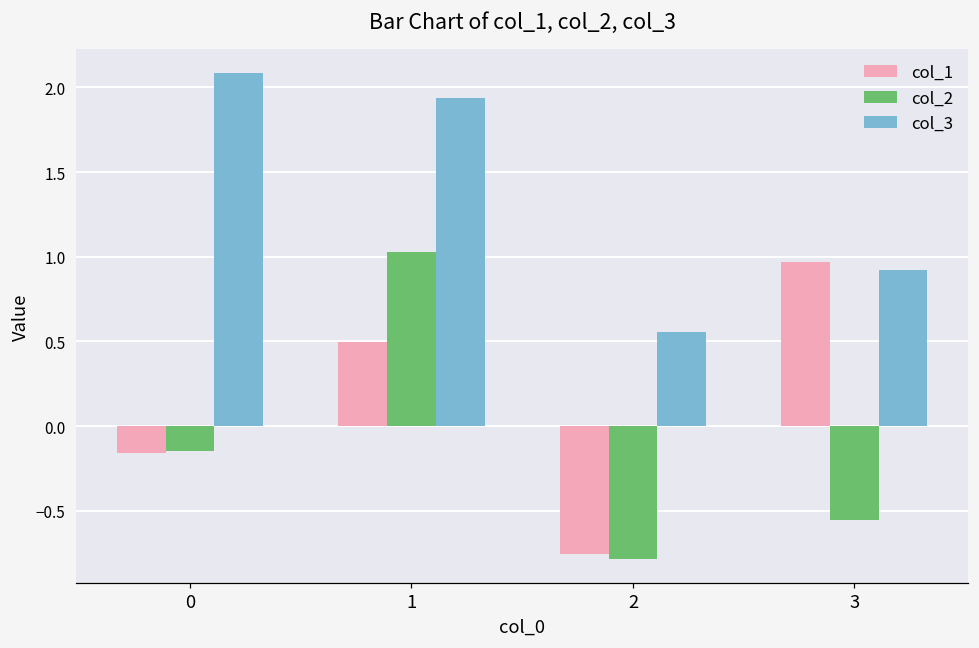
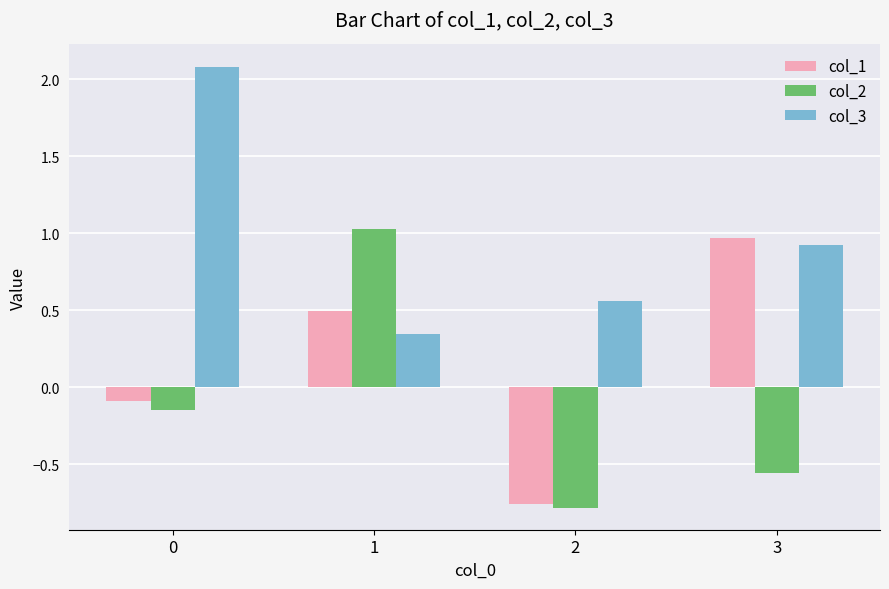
col_1, 0: -0.16 -> -0.09
col_3, 1: 1.93 -> 0.35
